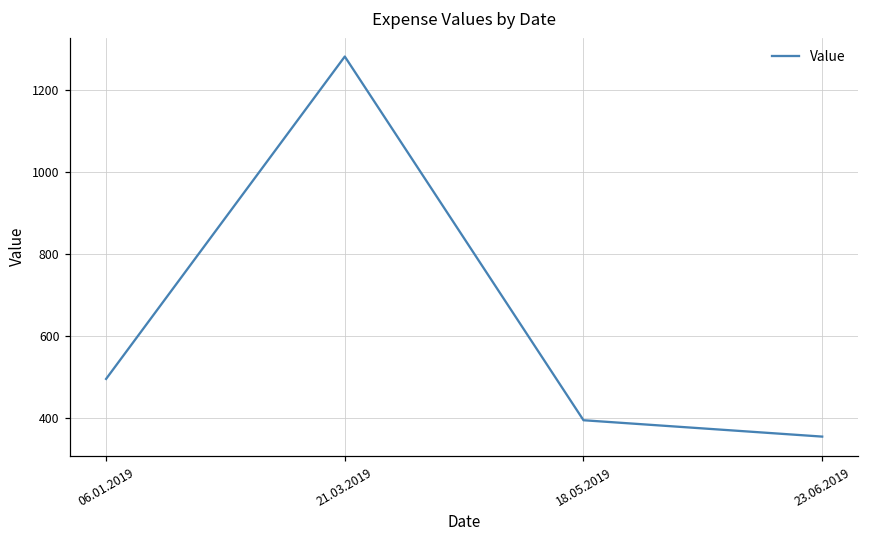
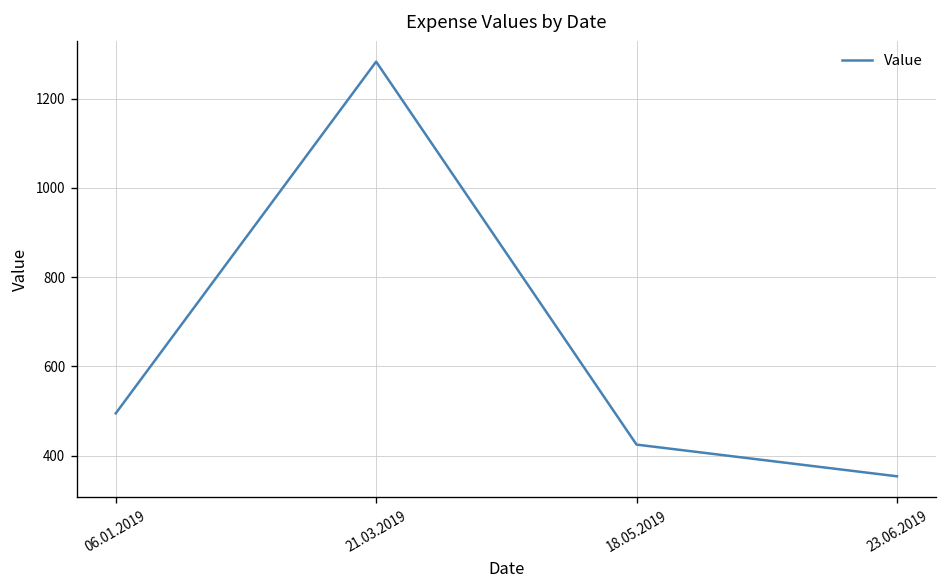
18.05.2019: 390 -> 430
